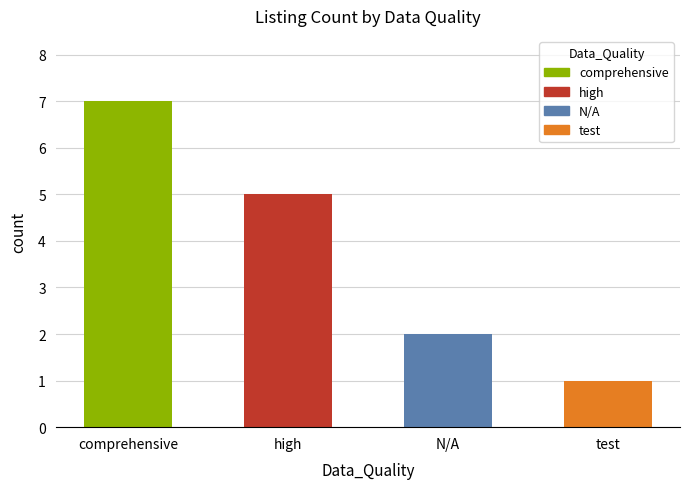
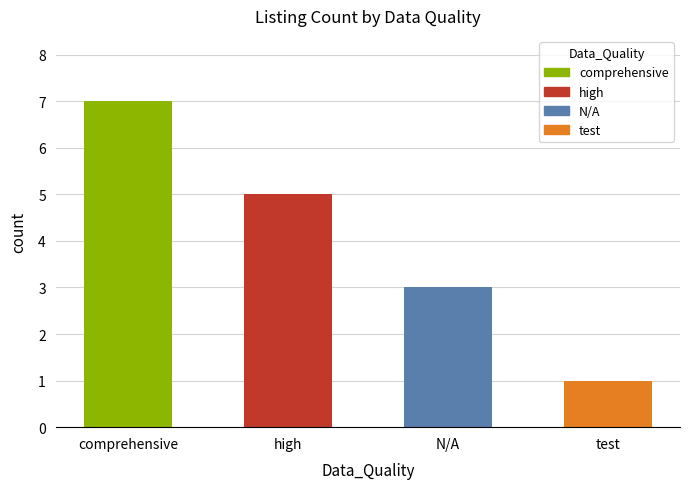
N/A: 2 -> 3
